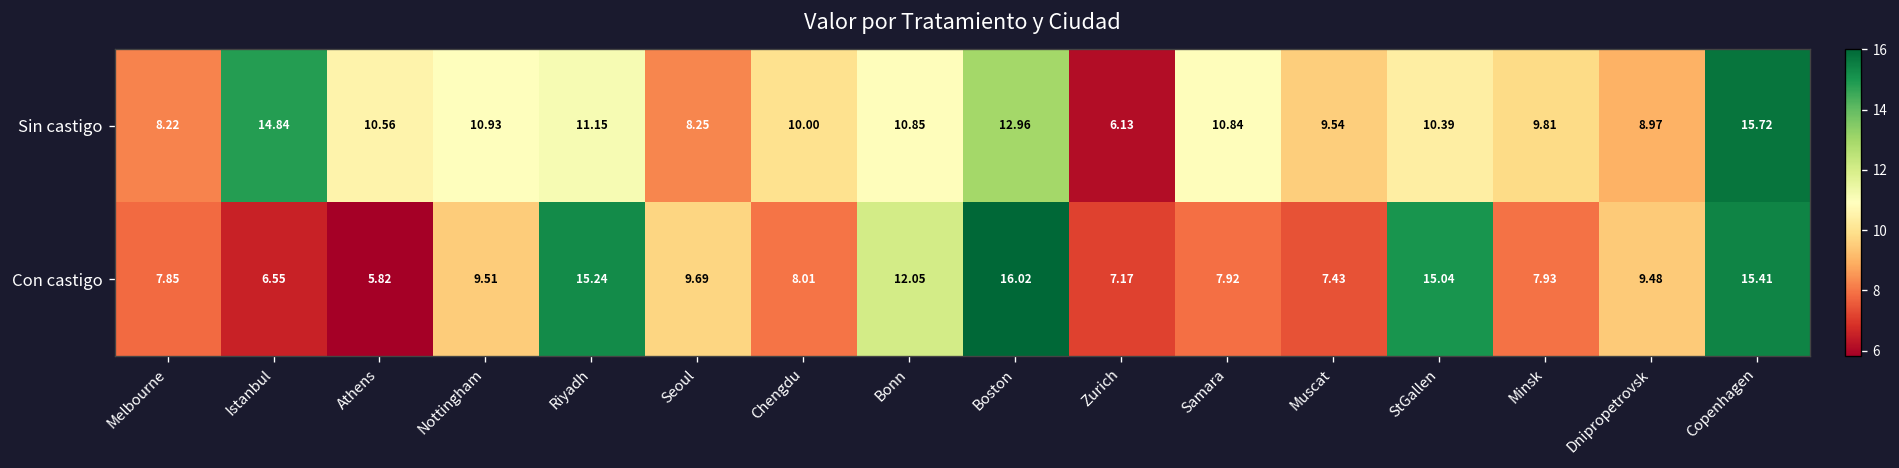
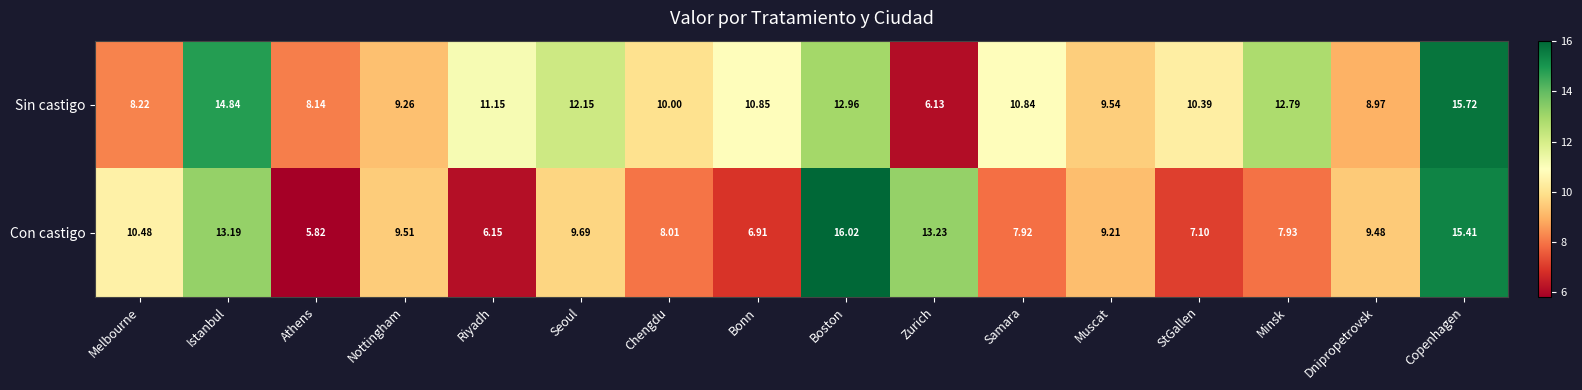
Sin castigo, Athens: 10.56 -> 8.14
Sin castigo, Nottingham: 10.93 -> 9.26
Sin castigo, Seoul: 8.25 -> 12.15
Sin castigo, Minsk: 9.81 -> 12.79
Con castigo, Melbourne: 7.85 -> 10.48
Con castigo, Istanbul: 6.55 -> 13.19
Con castigo, Riyadh: 15.24 -> 6.15
Con castigo, Bonn: 12.05 -> 6.91
Con castigo, Zurich: 7.17 -> 13.23
Con castigo, Muscat: 7.43 -> 9.21
Con castigo, StGallen: 15.04 -> 7.10
